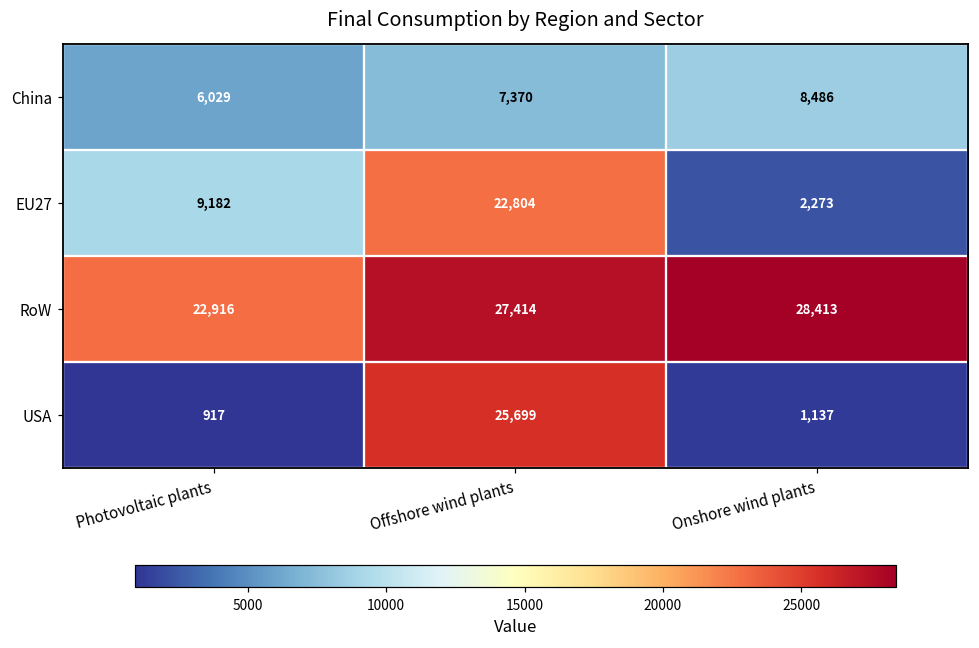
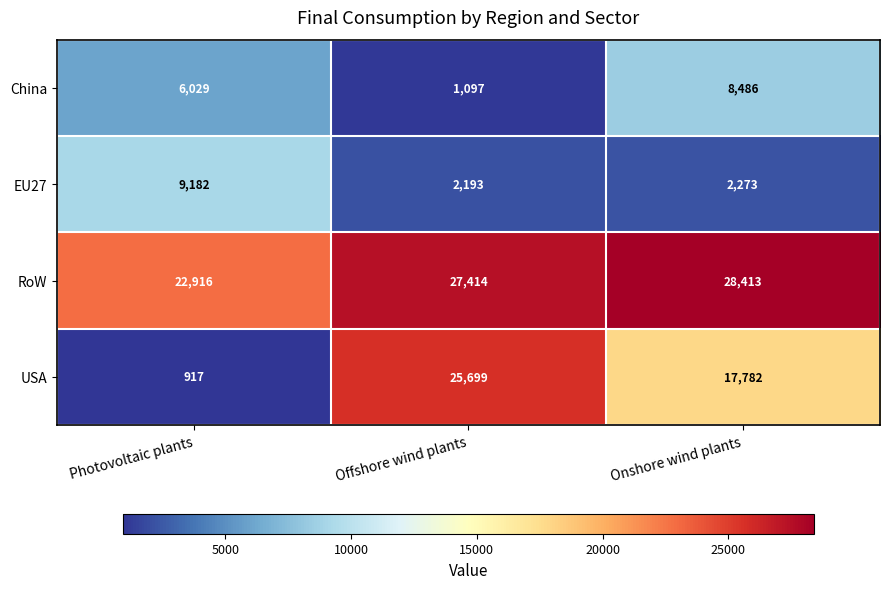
China, Offshore wind plants: 7,370 -> 1,097
EU27, Offshore wind plants: 22,804 -> 2,193
USA, Onshore wind plants: 1,137 -> 17,782
